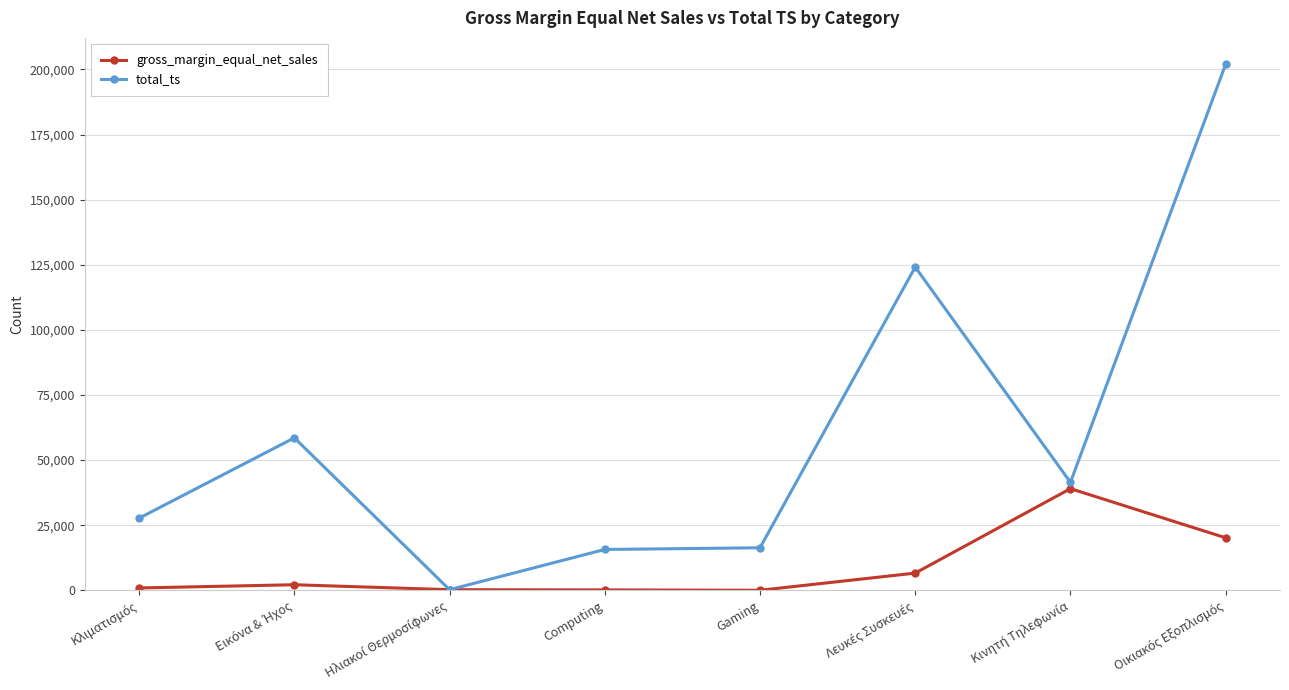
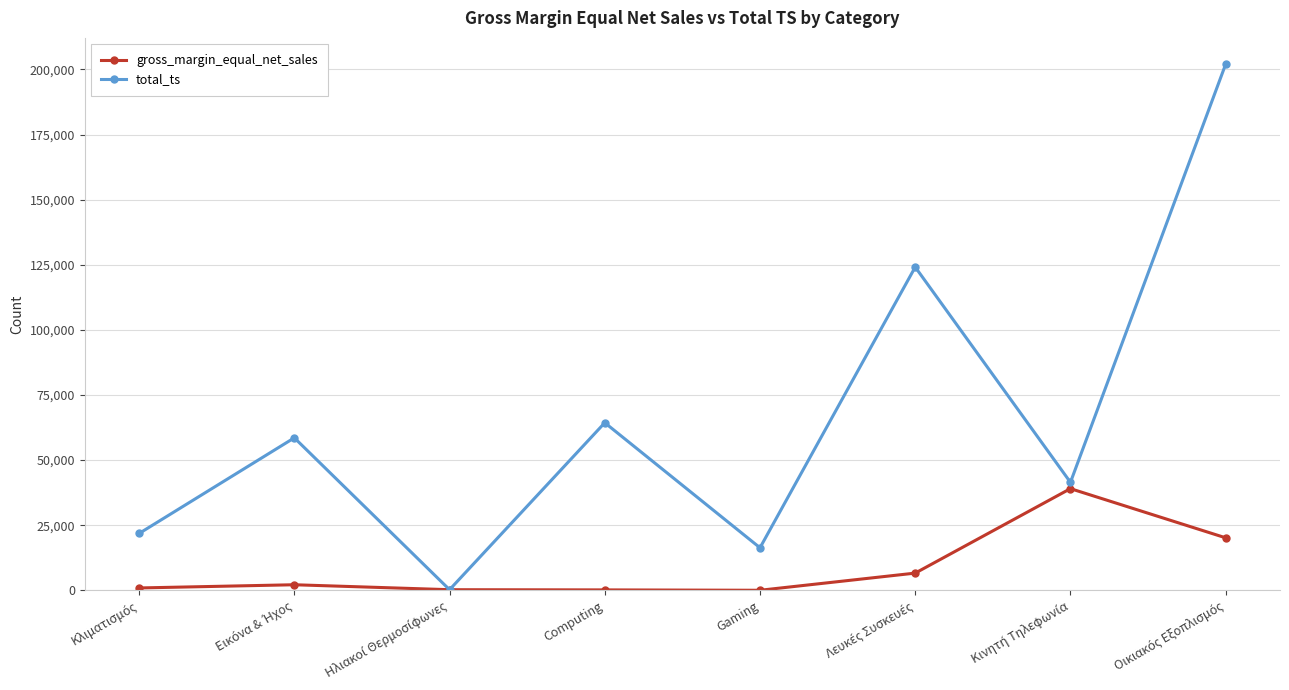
total_ts, Κλιματισμός: 28,000 -> 22,000
total_ts, Computing: 16,000 -> 64,000
